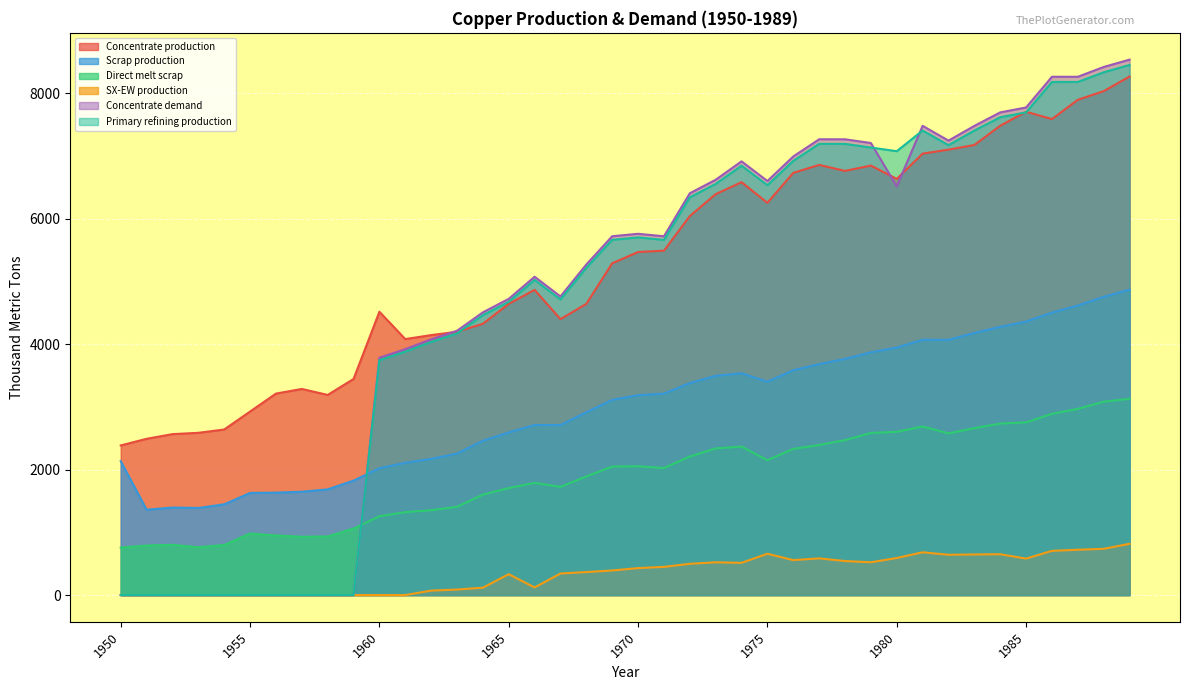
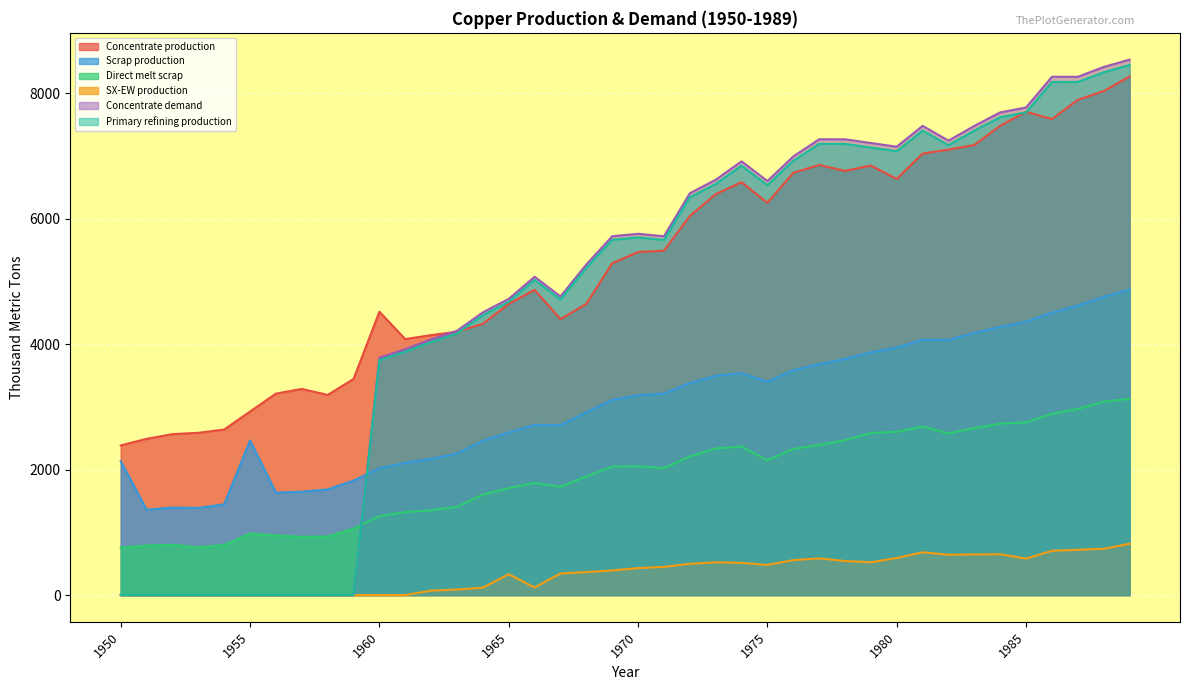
Scrap production, 1955: 1600 -> 2500
SX-EW production, 1975: 700 -> 500
Concentrate demand, 1980: 6500 -> 7100
